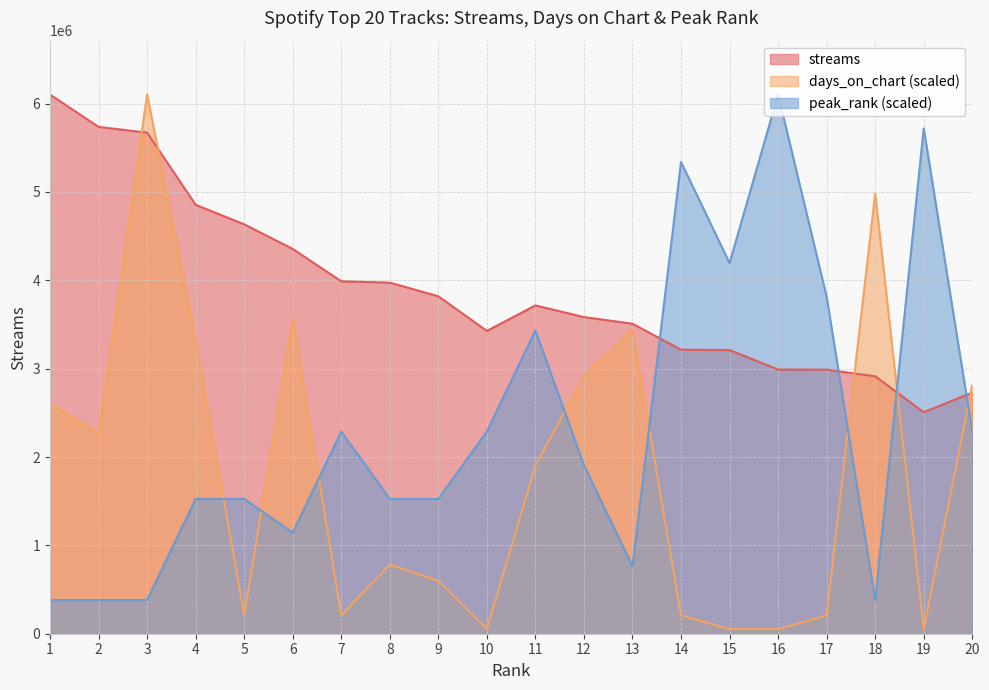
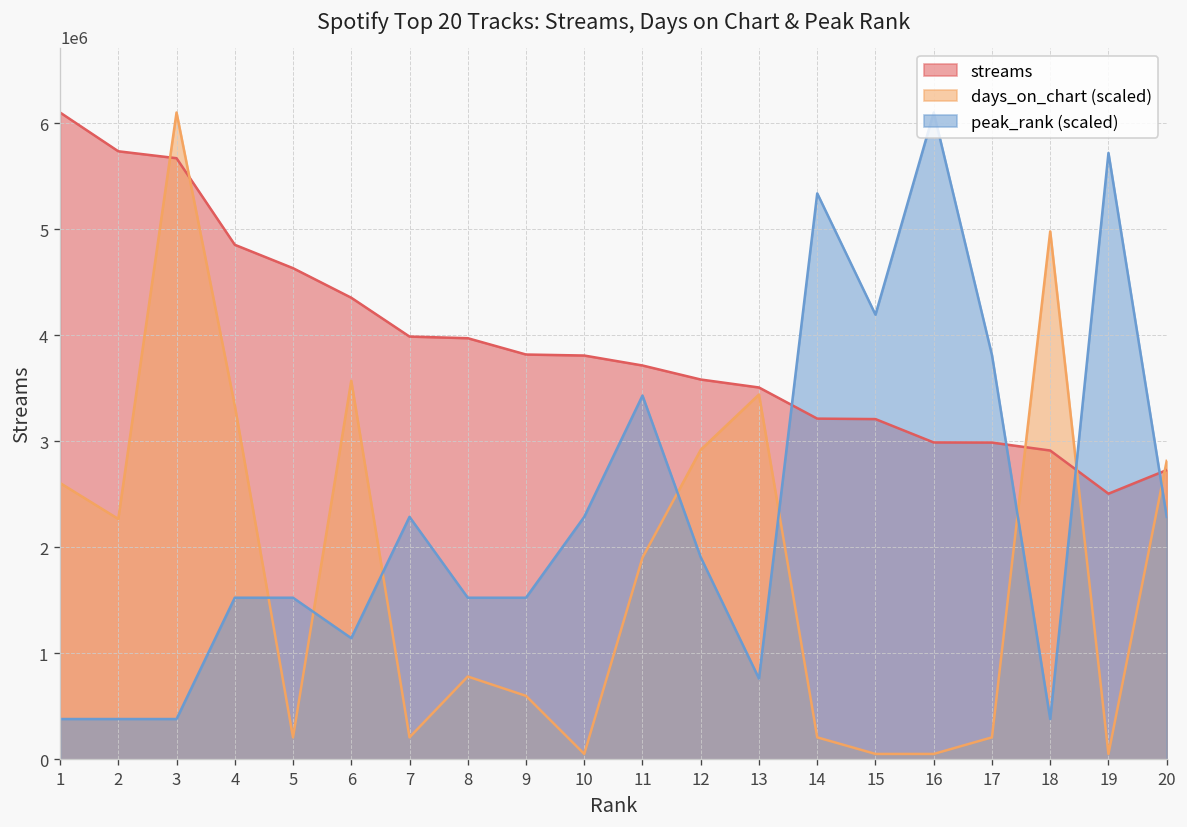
streams, 10: 3400000 -> 3800000
